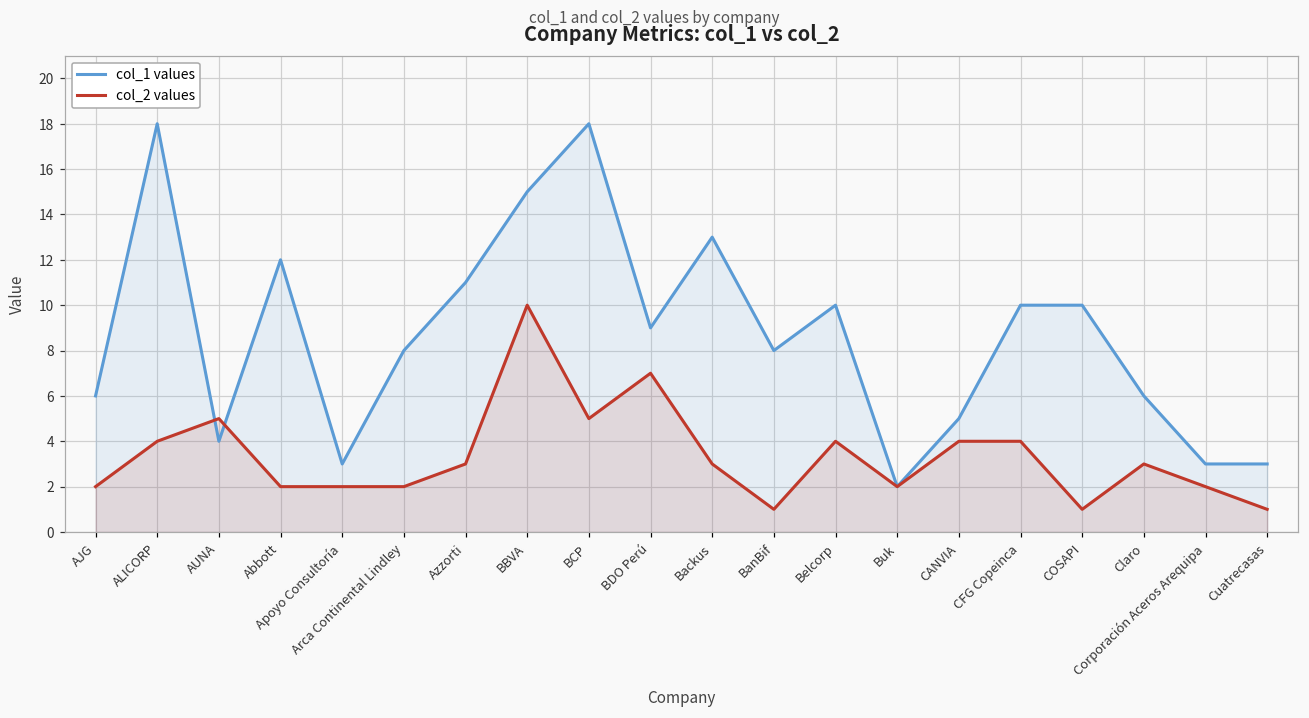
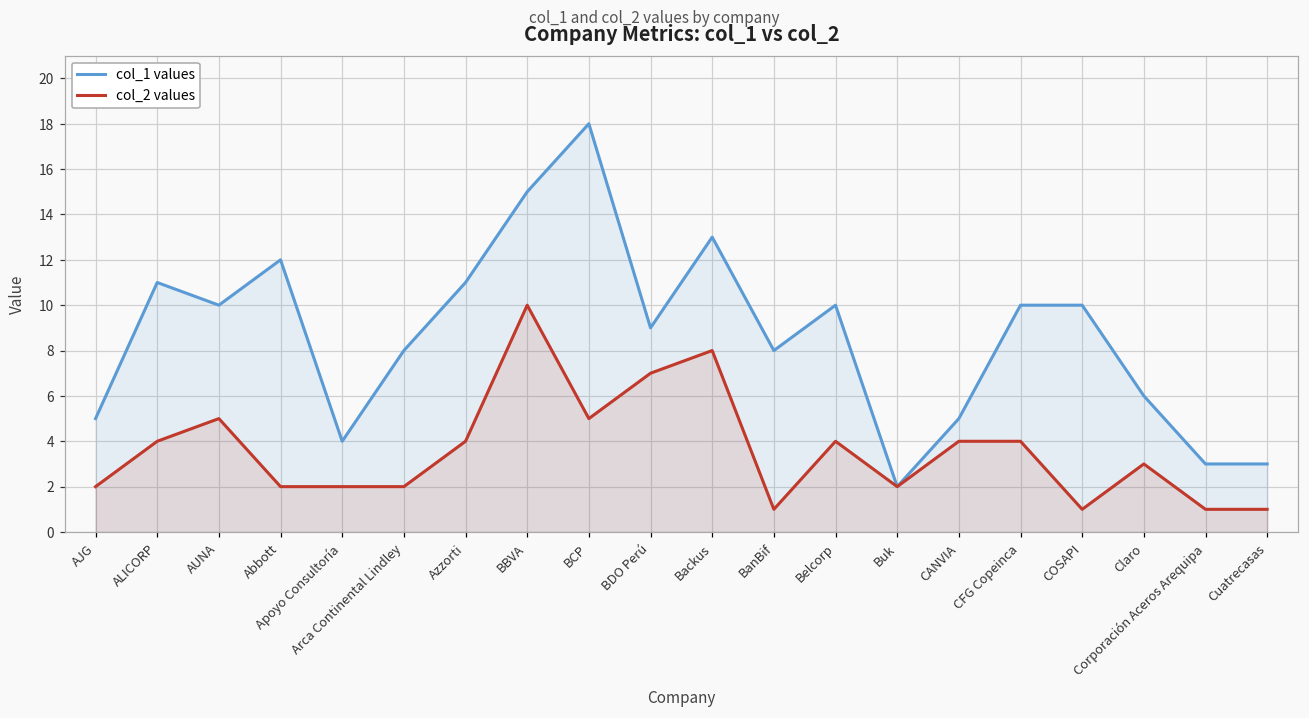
col_1 values, AJG: 6 -> 5
col_1 values, ALICORP: 18 -> 11
col_1 values, AUNA: 4 -> 10
col_1 values, Apoyo Consultoría: 3 -> 4
col_2 values, Azzorti: 3 -> 4
col_2 values, Backus: 3 -> 8
col_2 values, Corporación Aceros Arequipa: 2 -> 1
